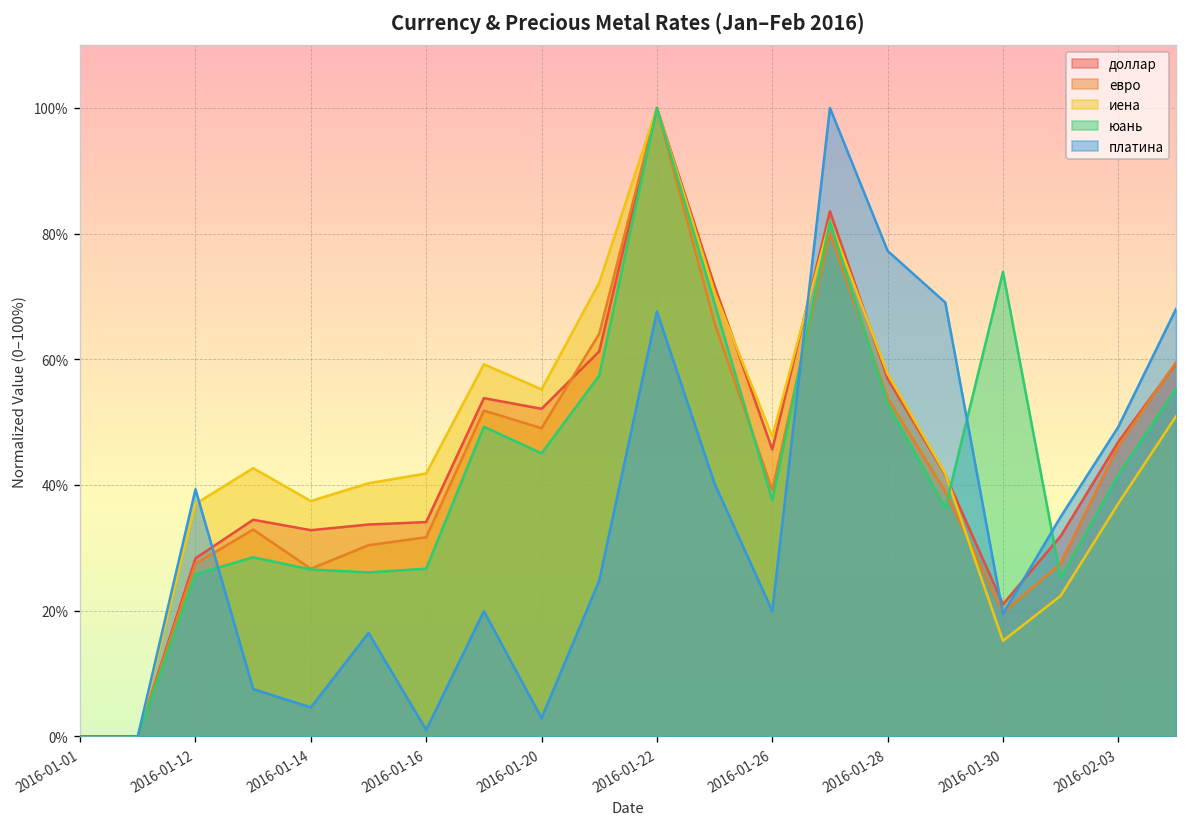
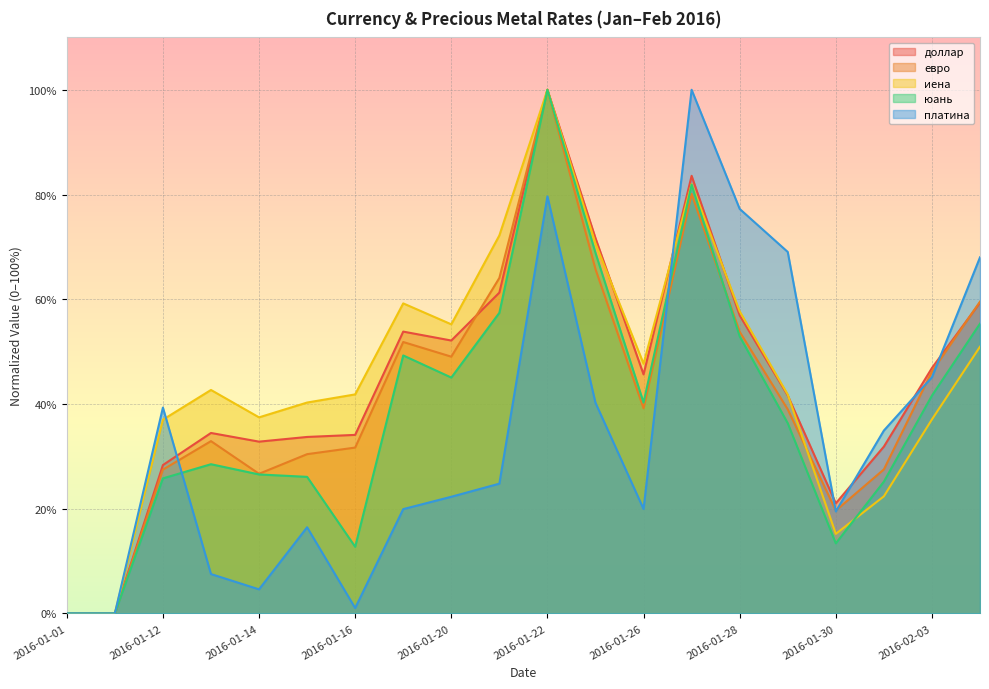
юань, 2016-01-16: 27% -> 13%
платина, 2016-01-20: 3% -> 22%
платина, 2016-01-22: 68% -> 80%
юань, 2016-01-26: 38% -> 40%
юань, 2016-01-30: 74% -> 13%
платина, 2016-02-03: 49% -> 45%
